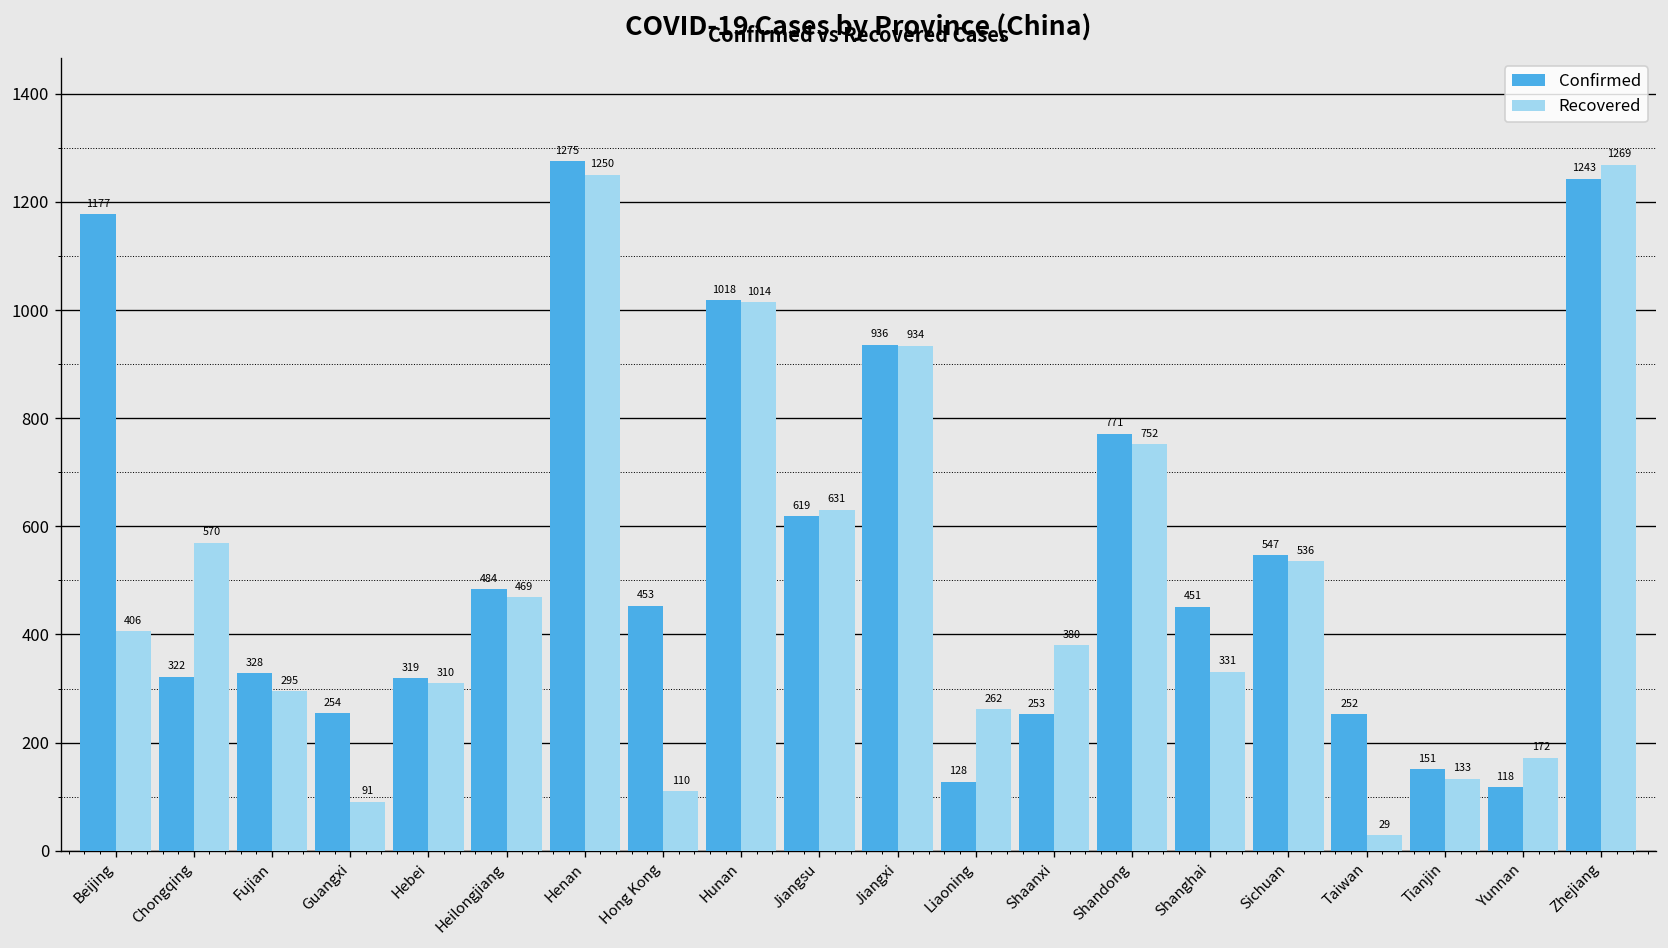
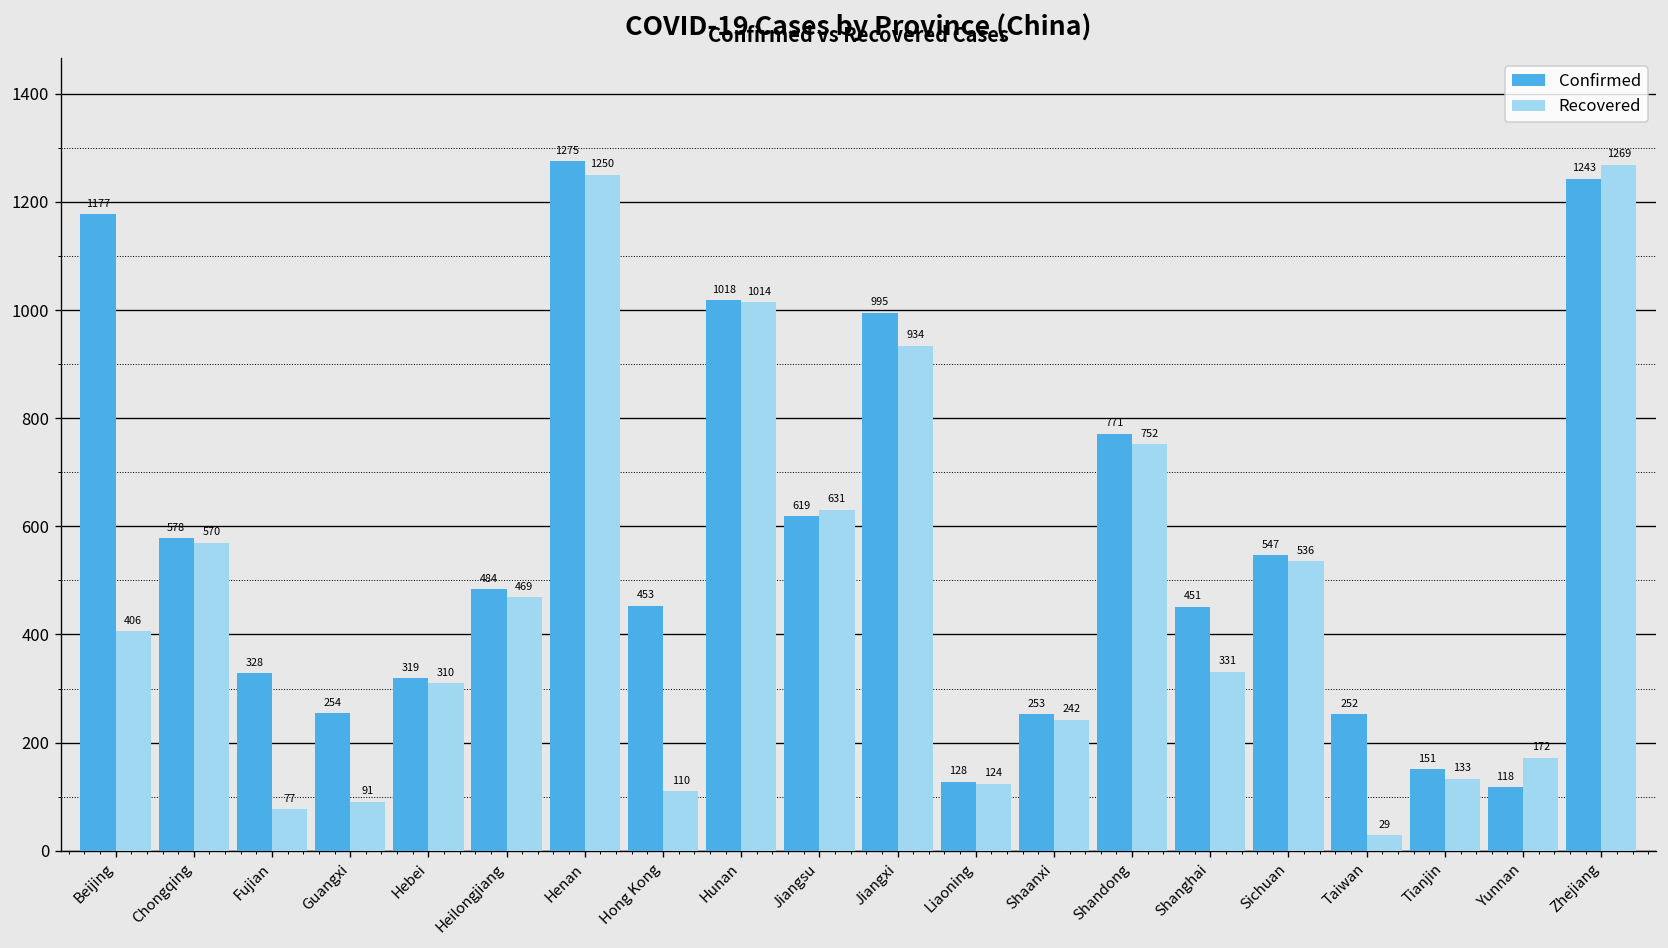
Confirmed, Chongqing: 322 -> 578
Recovered, Fujian: 295 -> 77
Confirmed, Jiangxi: 936 -> 995
Recovered, Liaoning: 262 -> 124
Recovered, Shaanxi: 380 -> 242
